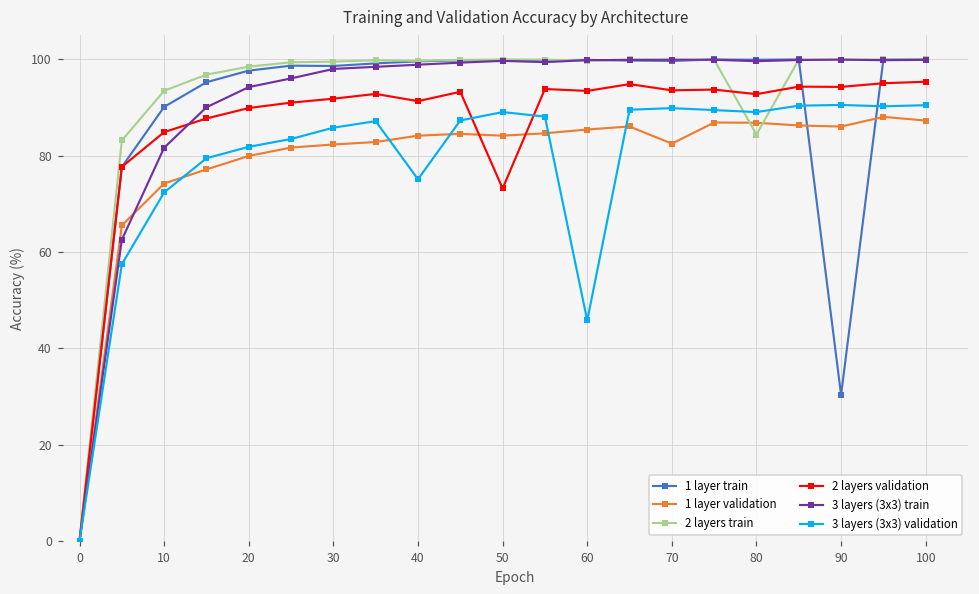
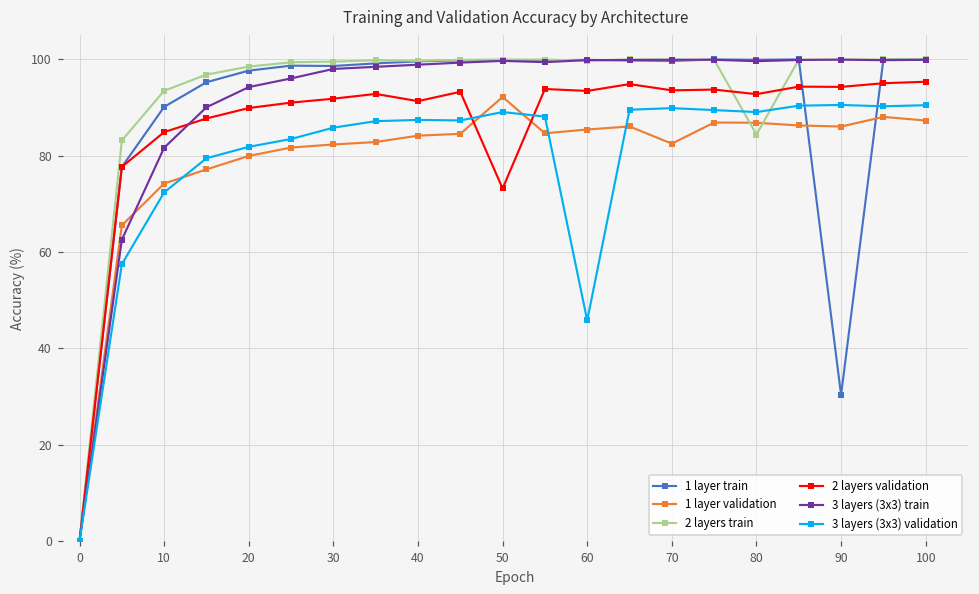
3 layers (3x3) validation, 40: 75 -> 87
1 layer validation, 50: 84 -> 92
